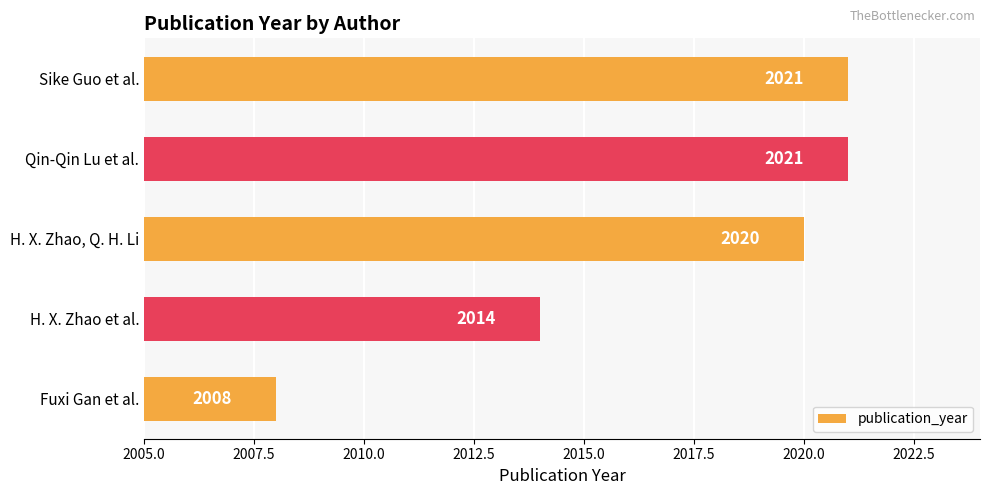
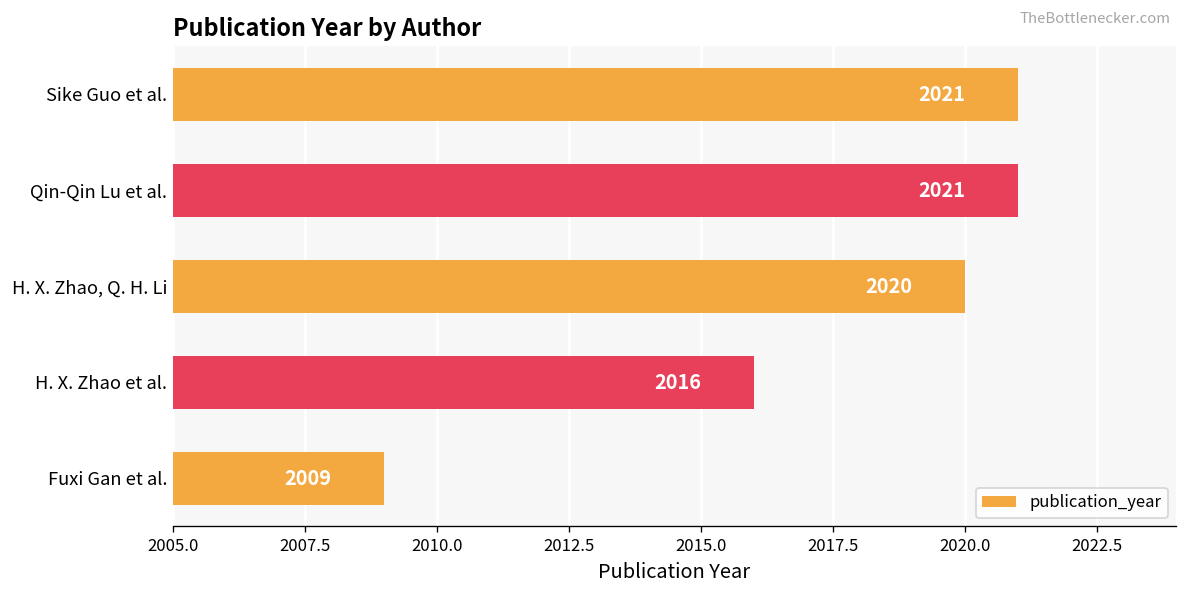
H. X. Zhao et al.: 2014 -> 2016
Fuxi Gan et al.: 2008 -> 2009
